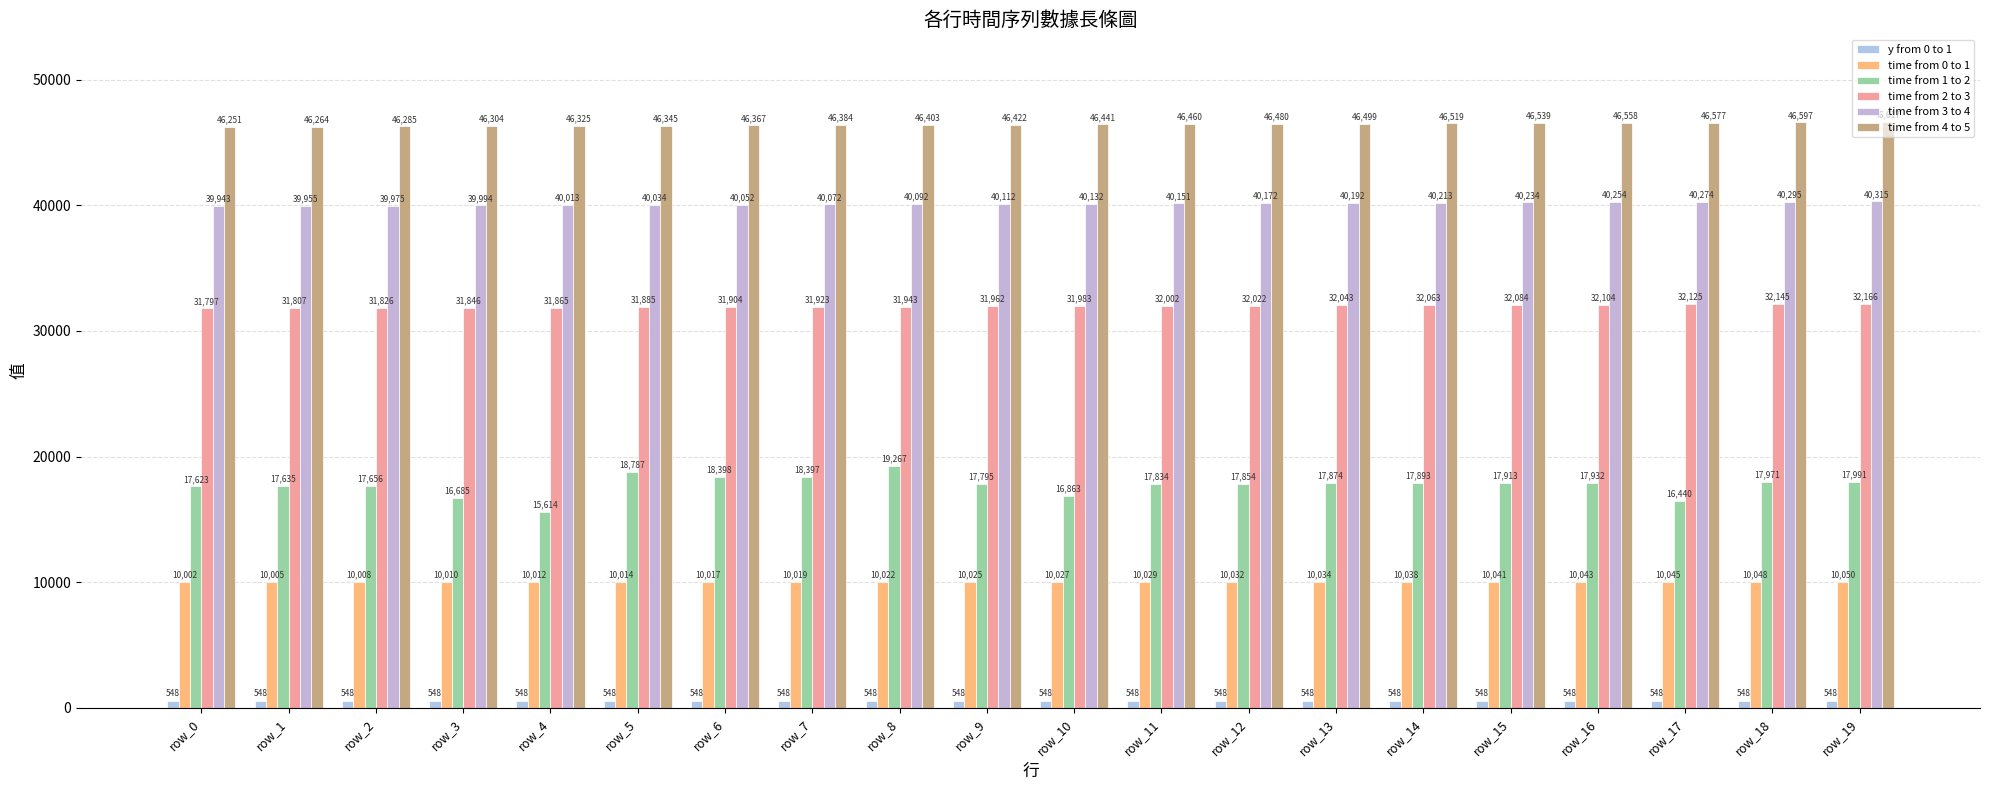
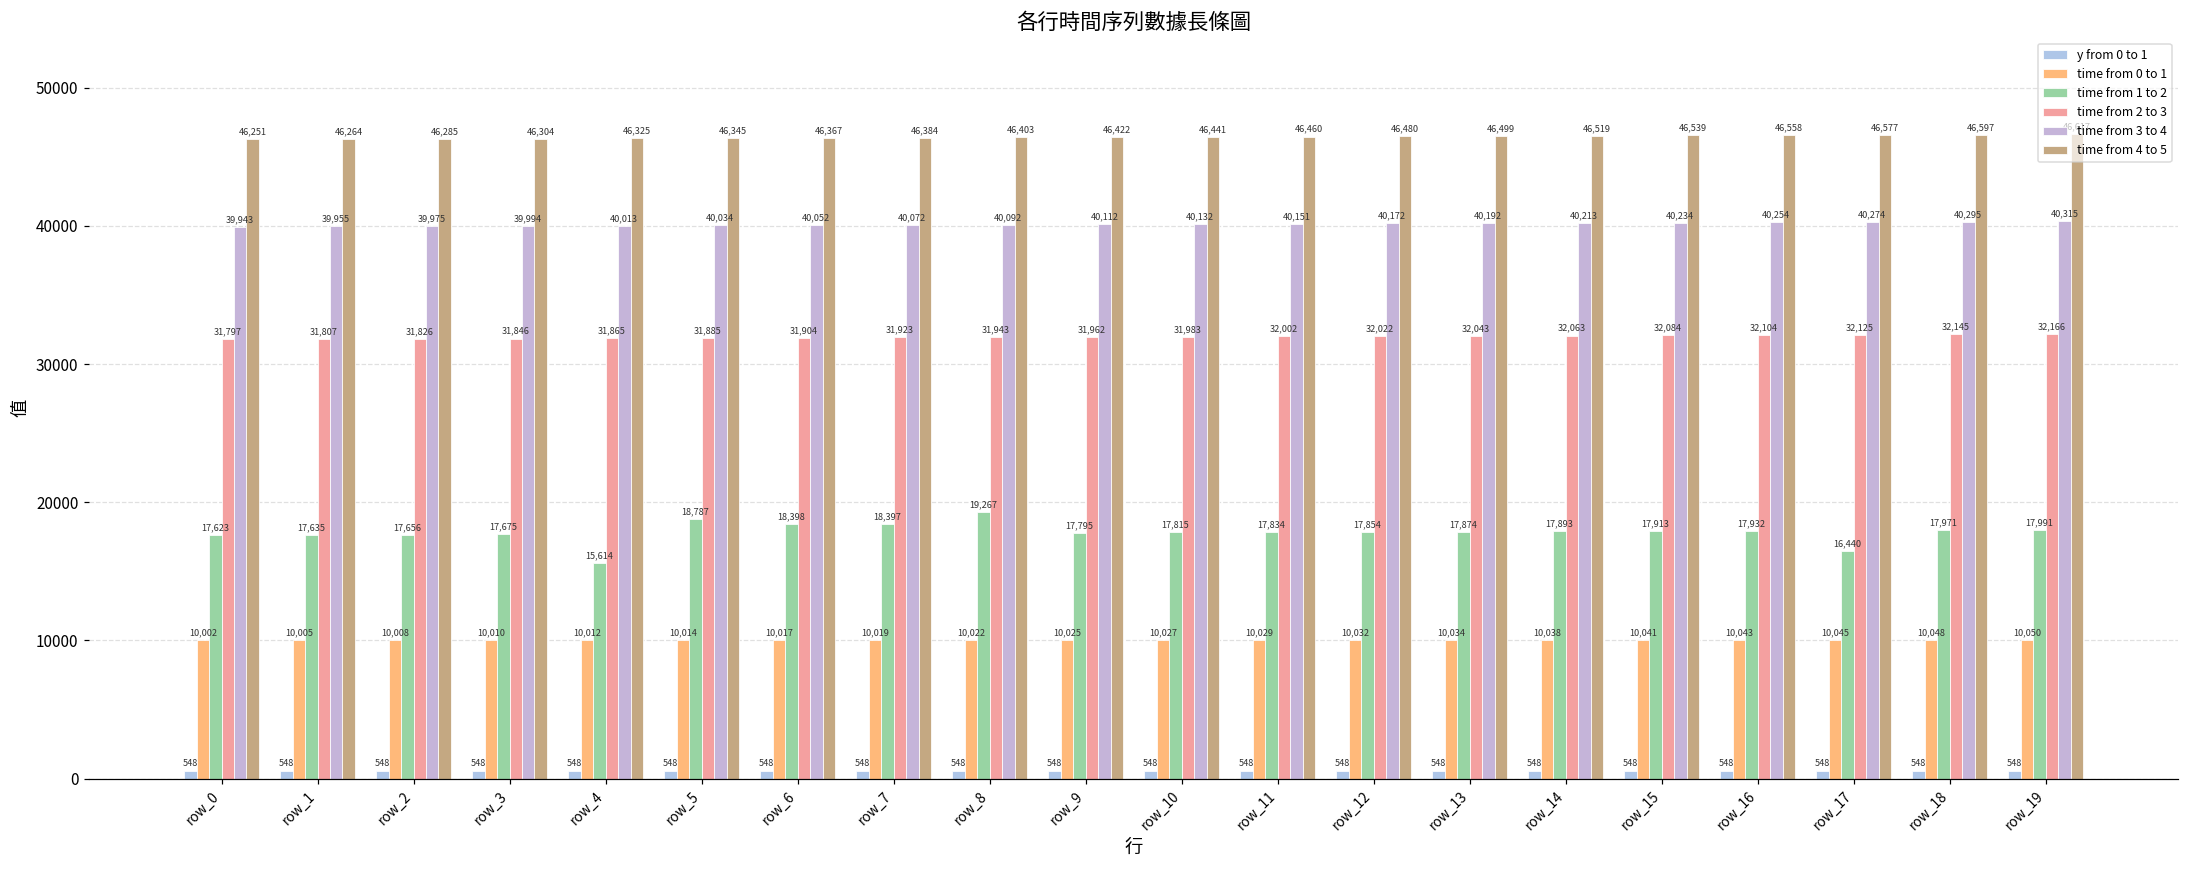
time from 1 to 2, row_3: 16,685 -> 17,675
time from 1 to 2, row_10: 16,863 -> 17,815
